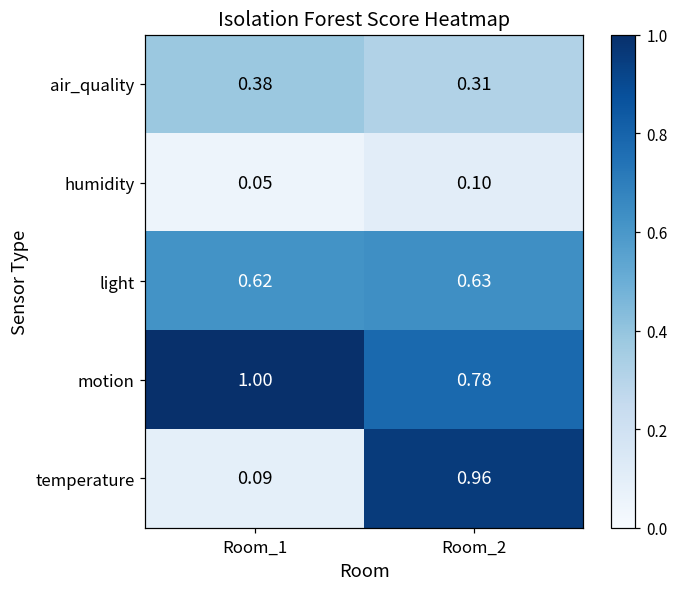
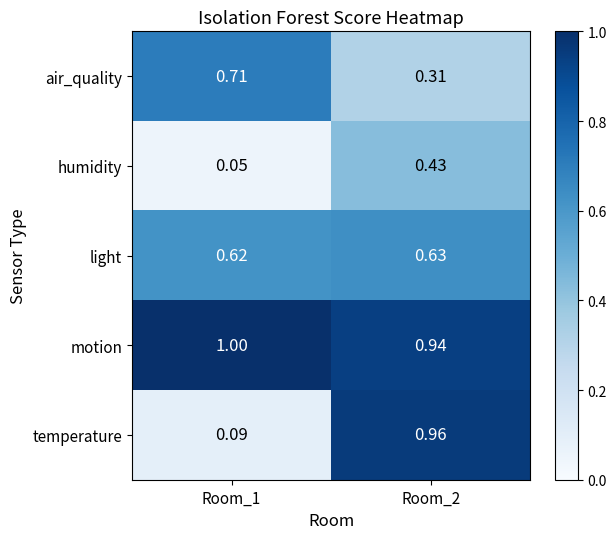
air_quality, Room_1: 0.38 -> 0.71
humidity, Room_2: 0.10 -> 0.43
motion, Room_2: 0.78 -> 0.94
